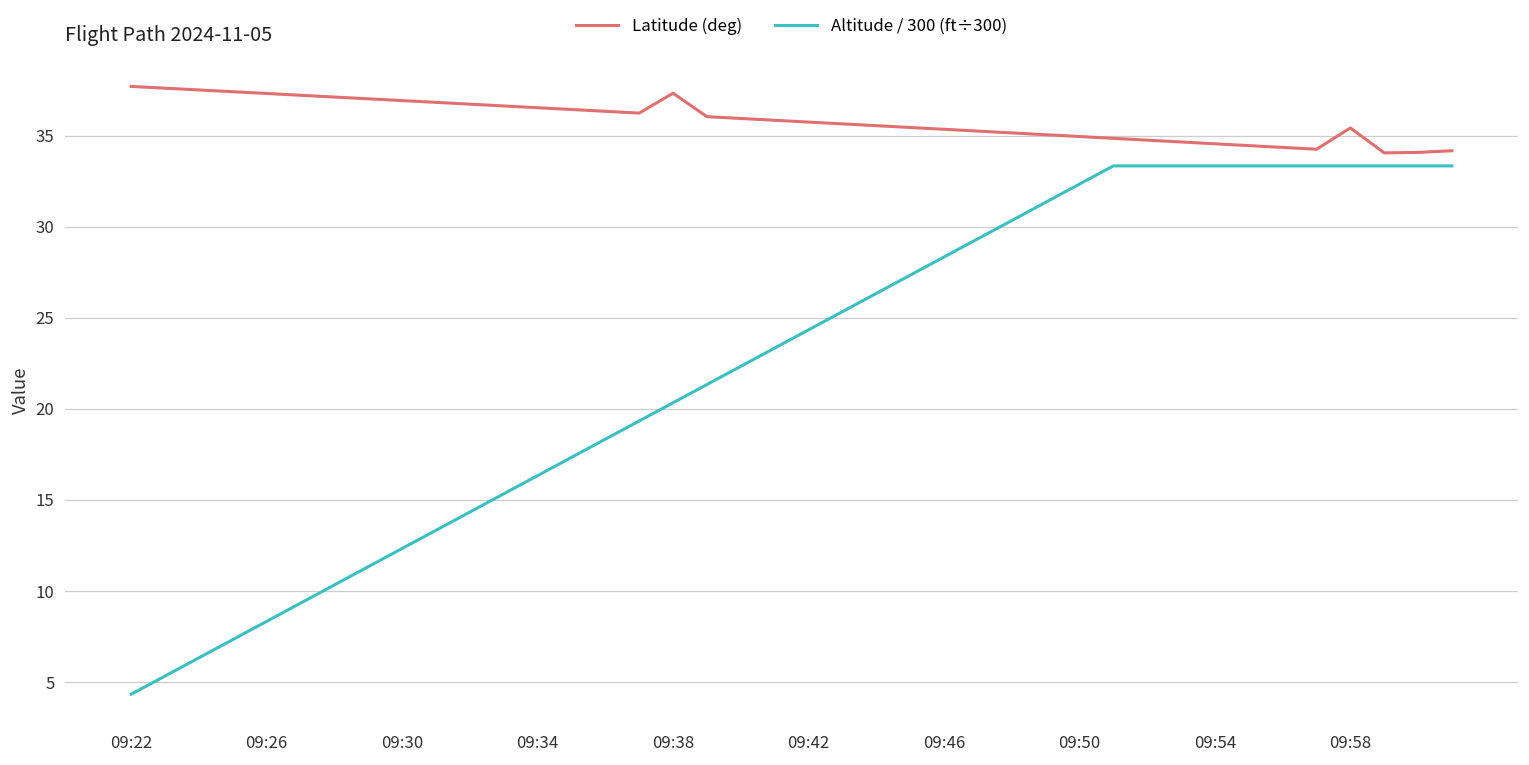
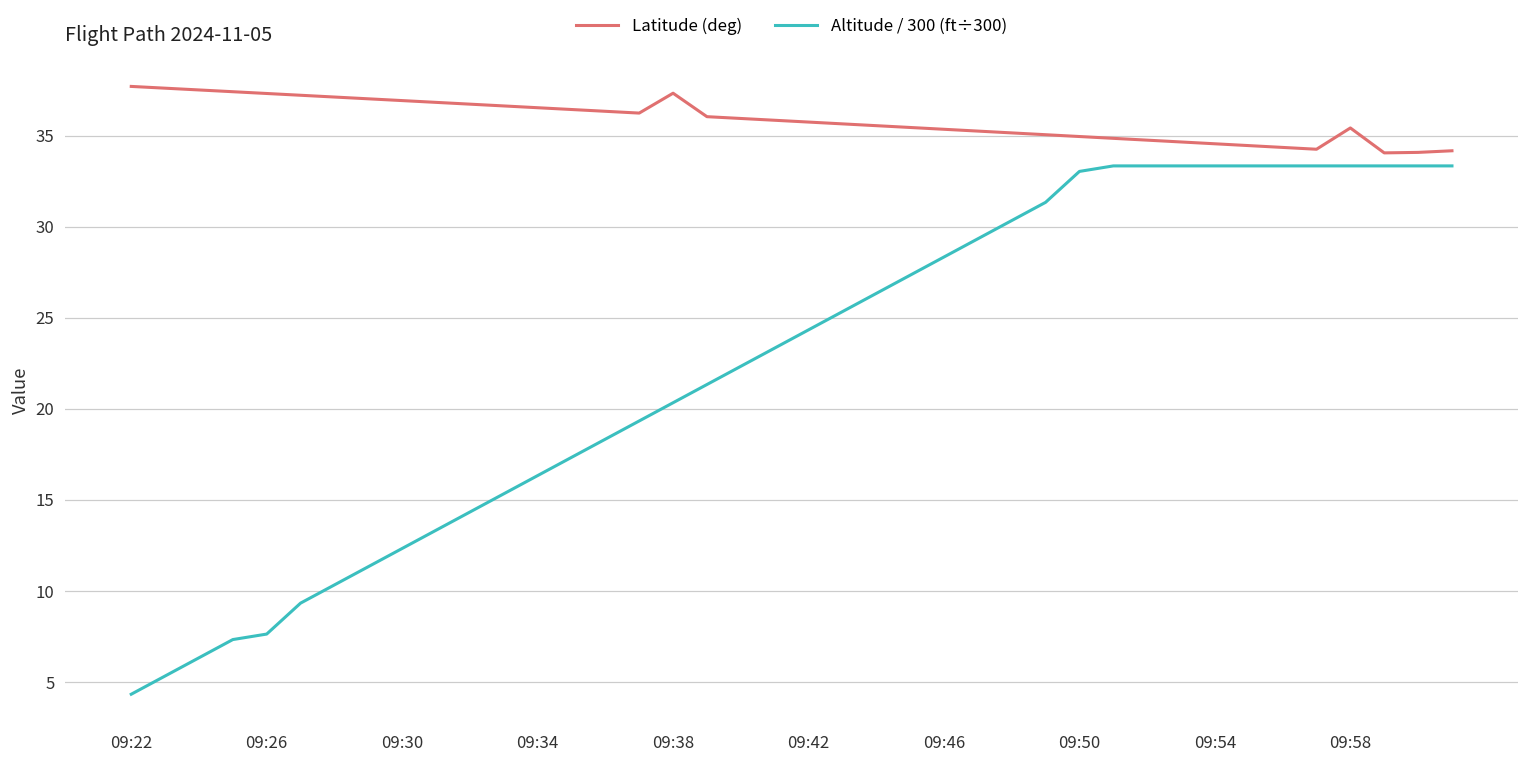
Altitude / 300 (ft÷300), 09:26: 8.3 -> 7.6
Altitude / 300 (ft÷300), 09:50: 32.3 -> 33.0
